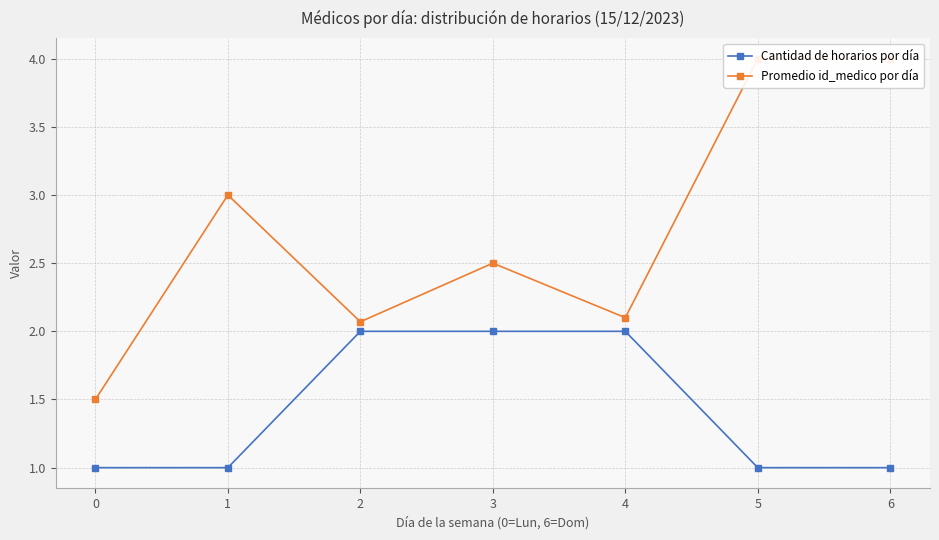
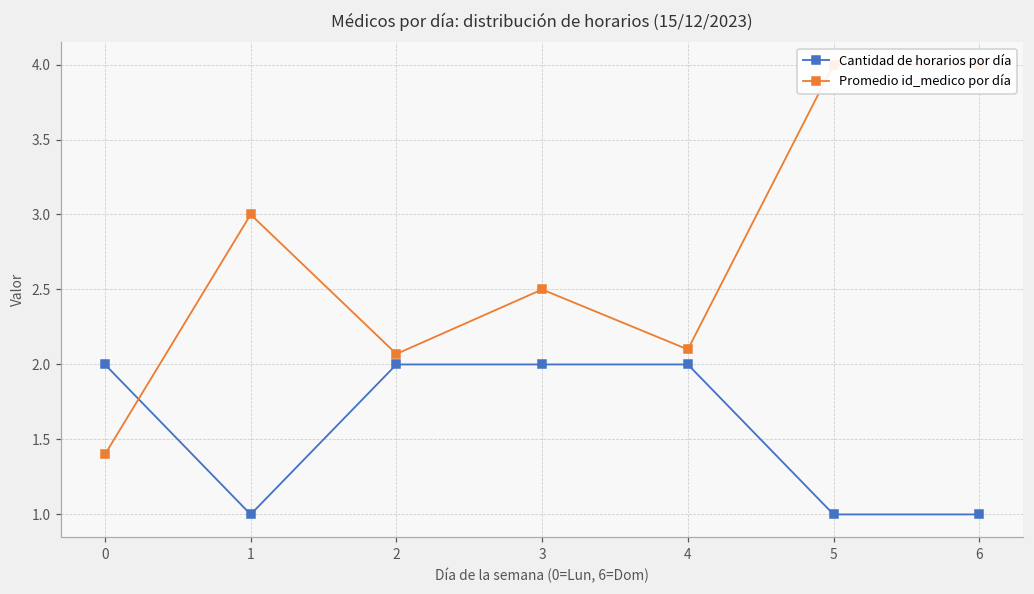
Cantidad de horarios por día, 0: 1 -> 2
Promedio id_medico por día, 0: 1.5 -> 1.4
